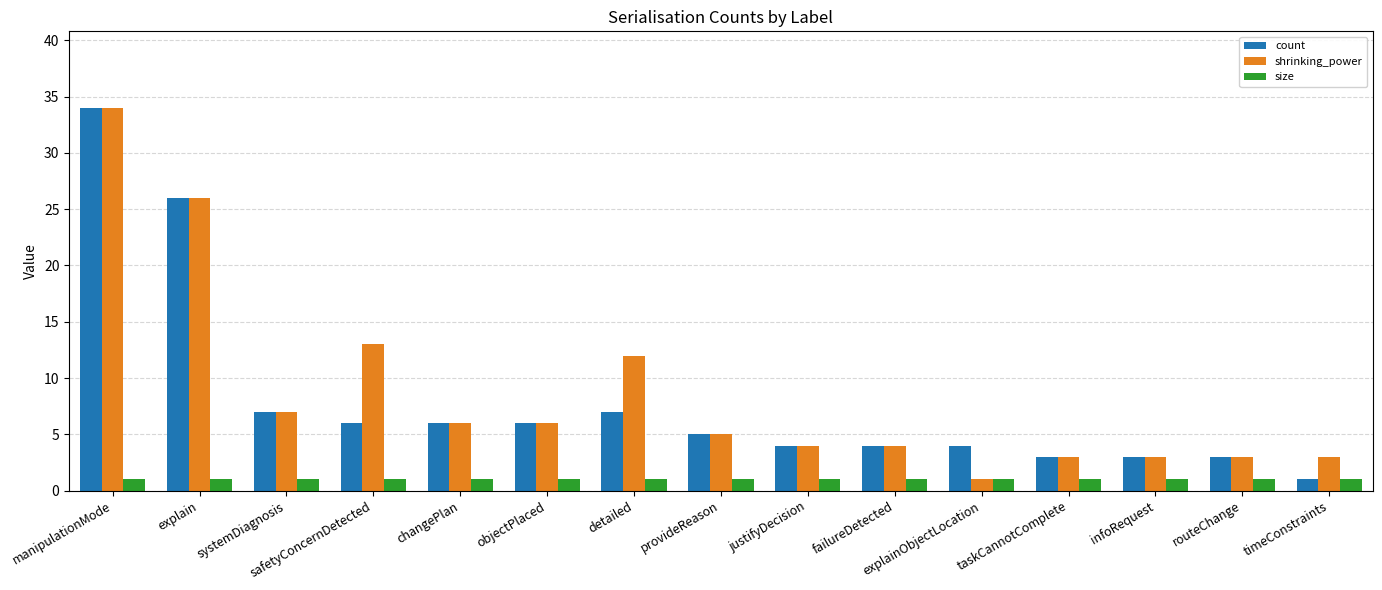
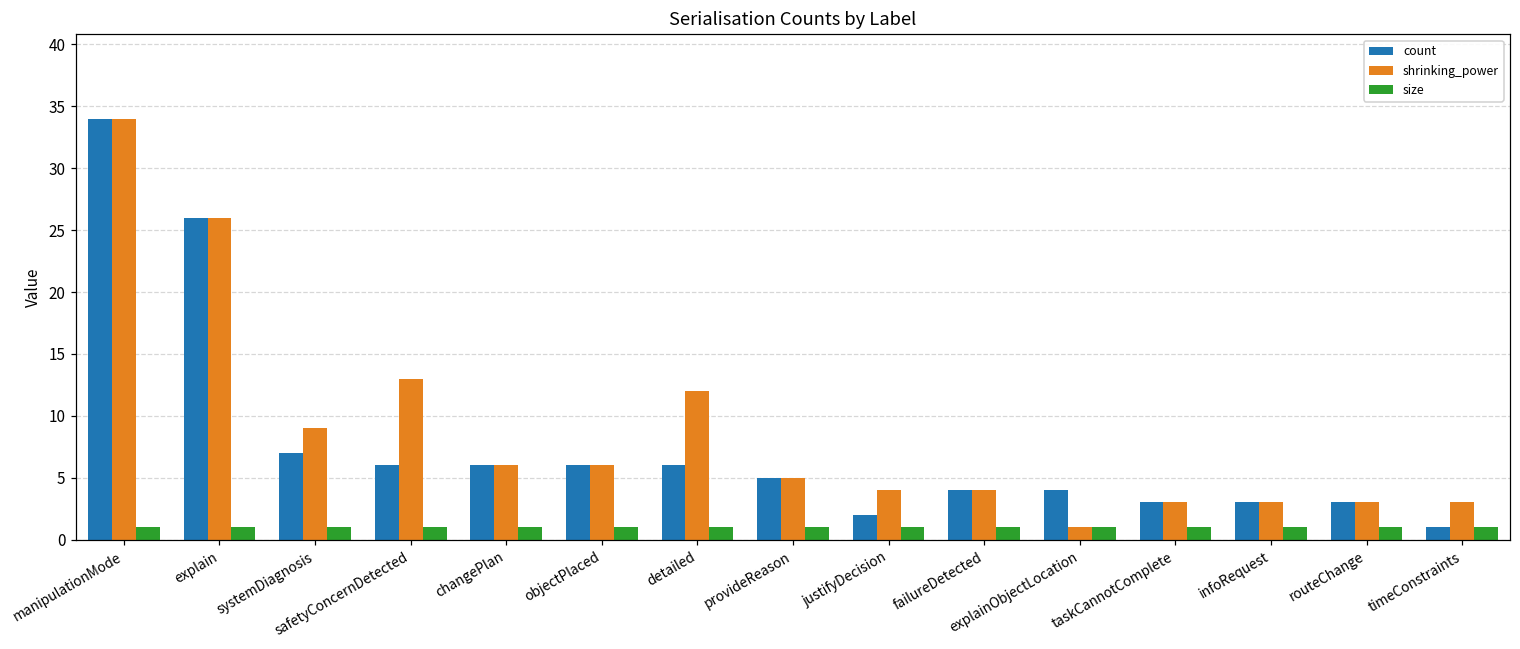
shrinking_power, systemDiagnosis: 7 -> 9
count, detailed: 7 -> 6
count, justifyDecision: 4 -> 2
